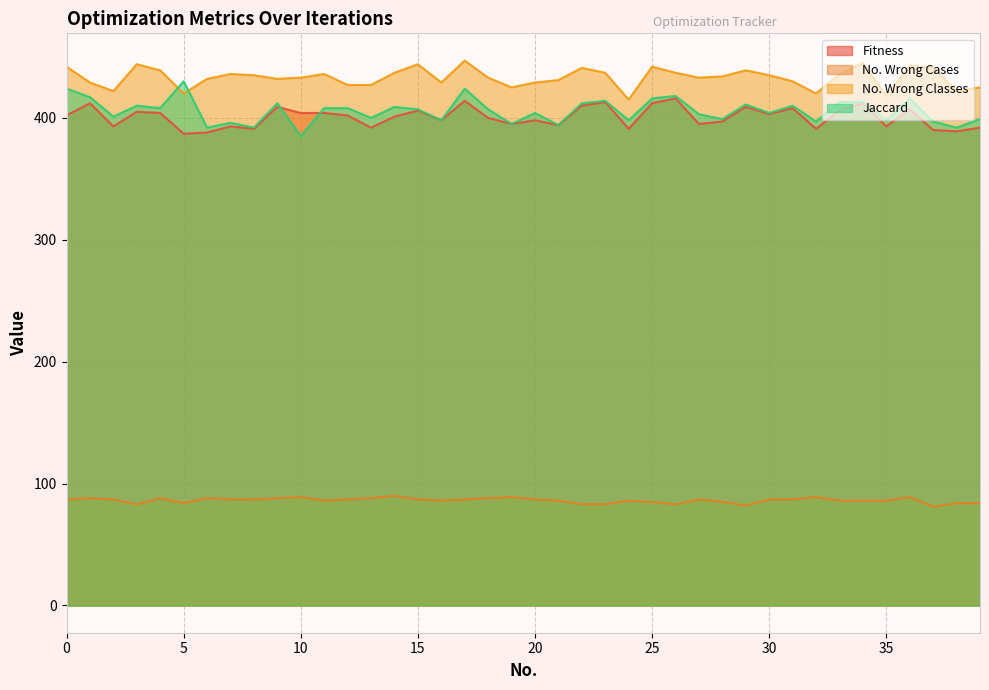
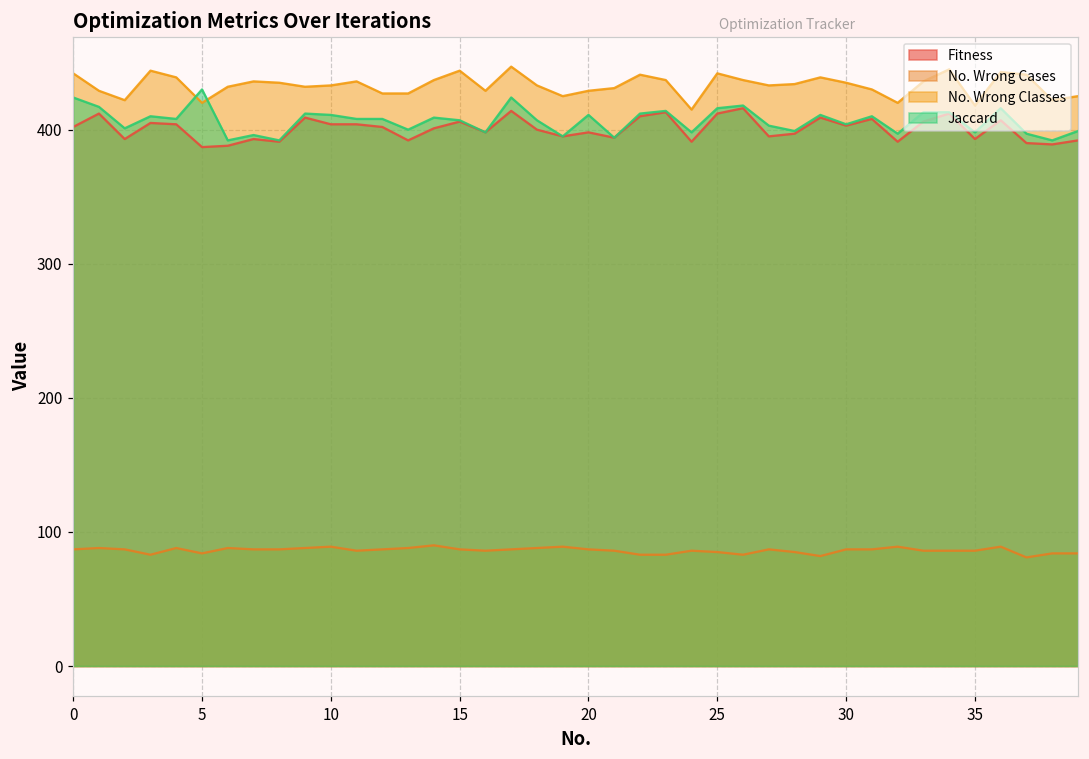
Jaccard, 10: 385 -> 411
Jaccard, 20: 404 -> 411
